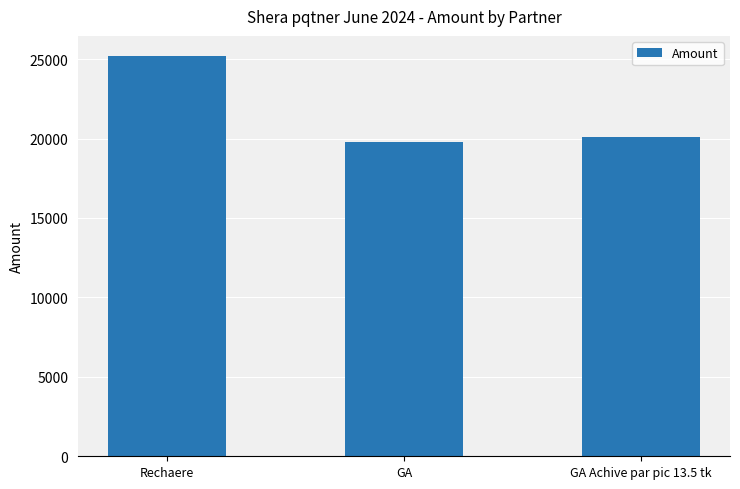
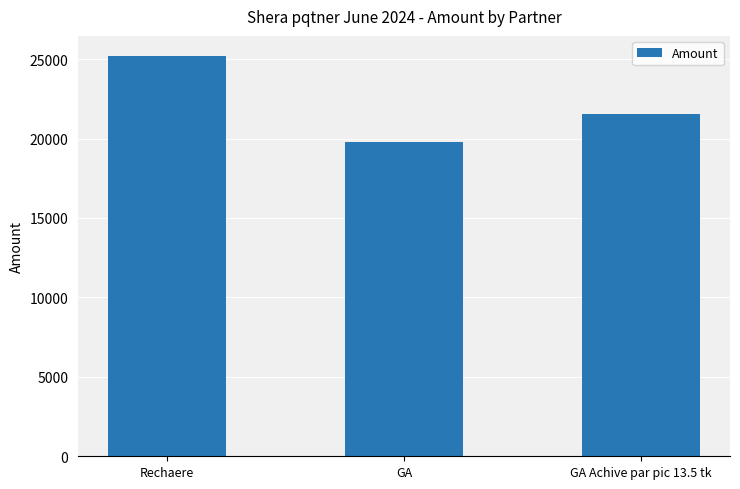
GA Achive par pic 13.5 tk: 20100 -> 21500
